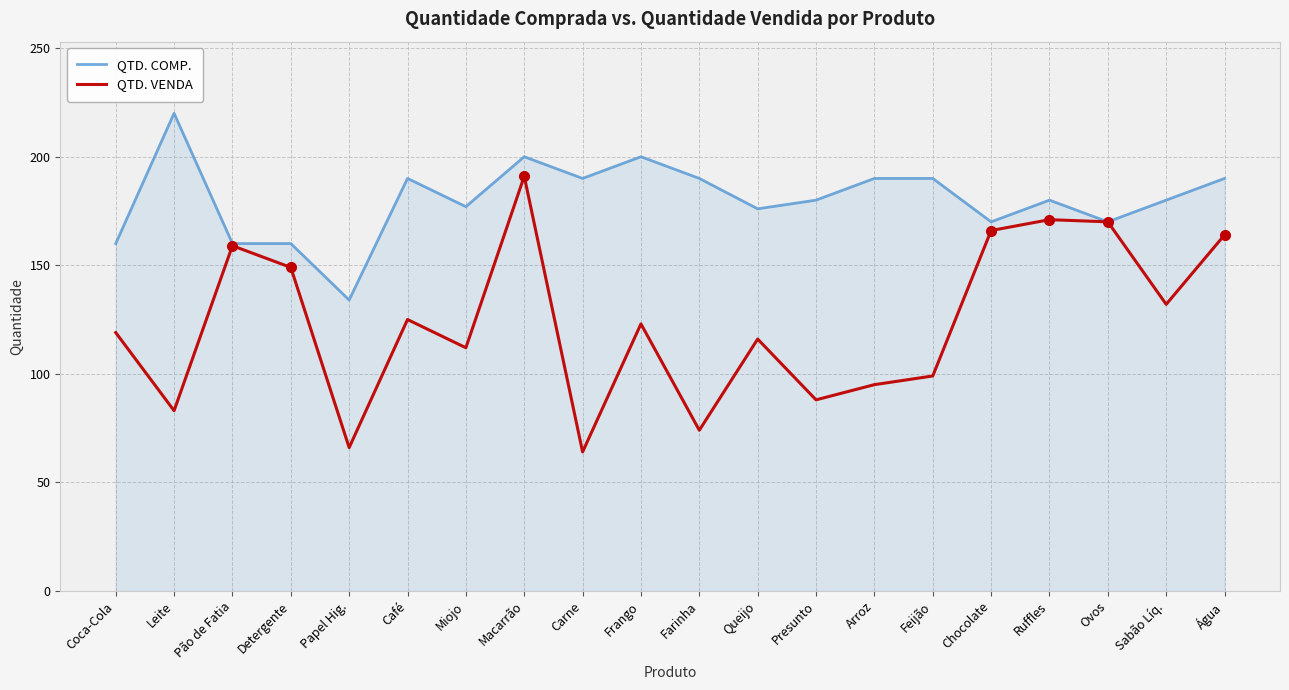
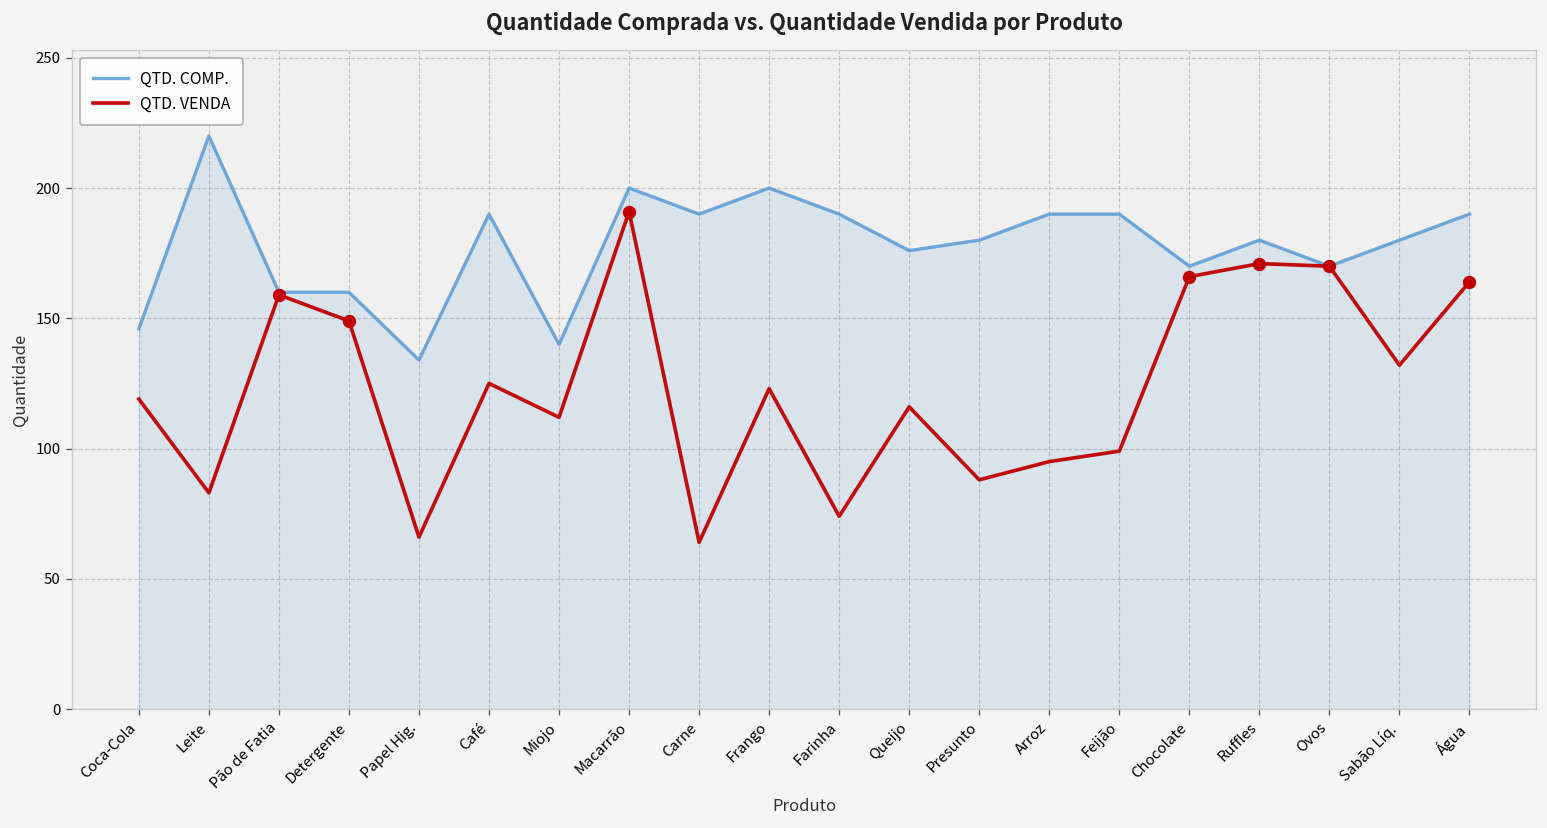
QTD. COMP., Coca-Cola: 160 -> 146
QTD. COMP., Miojo: 177 -> 140
